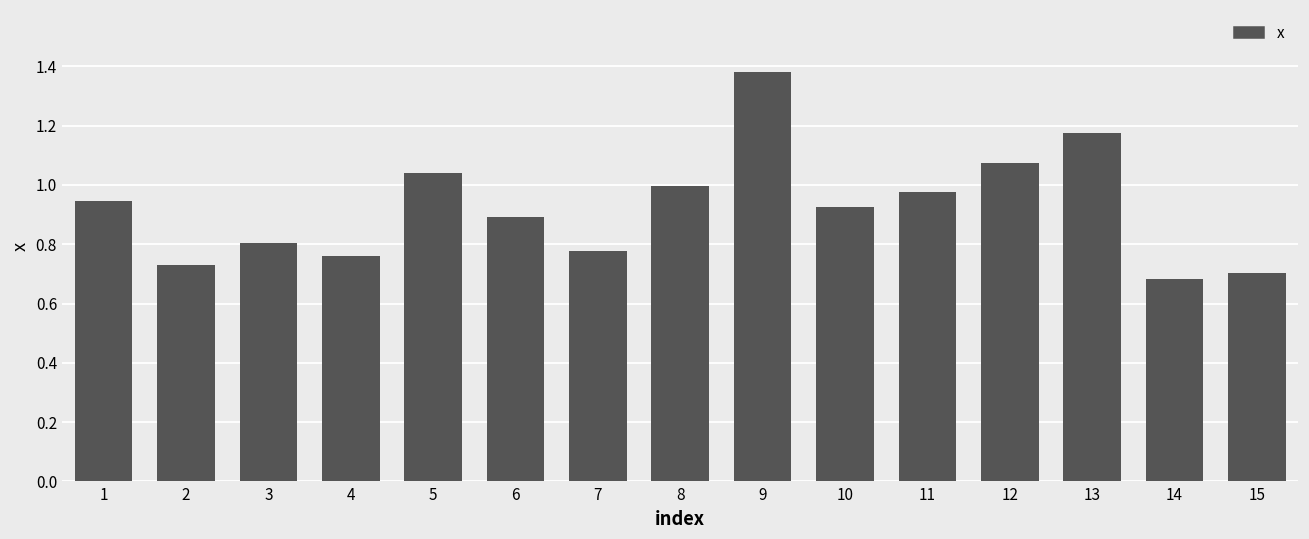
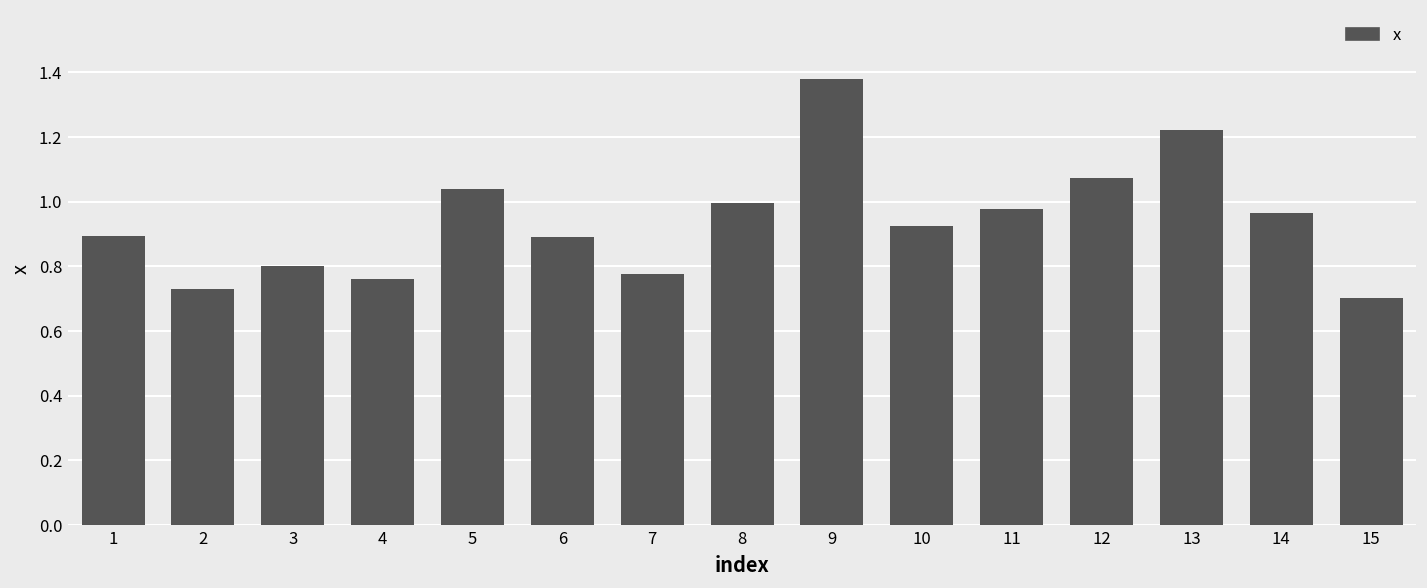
1: 0.95 -> 0.90
13: 1.17 -> 1.22
14: 0.68 -> 0.97
